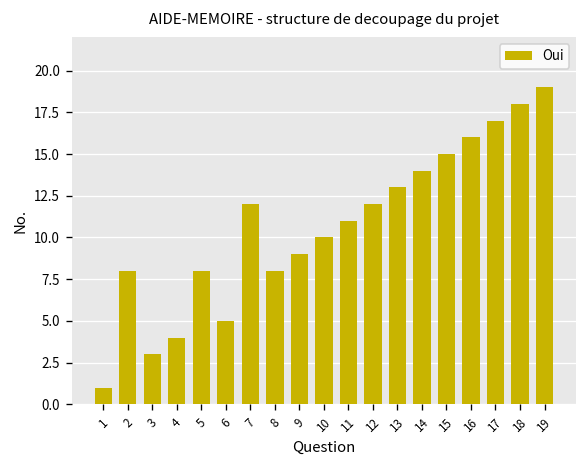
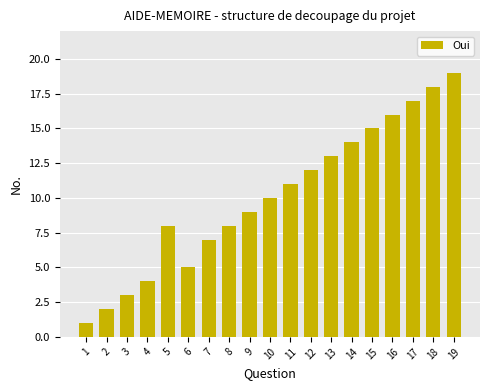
2: 8 -> 2
7: 12 -> 7
